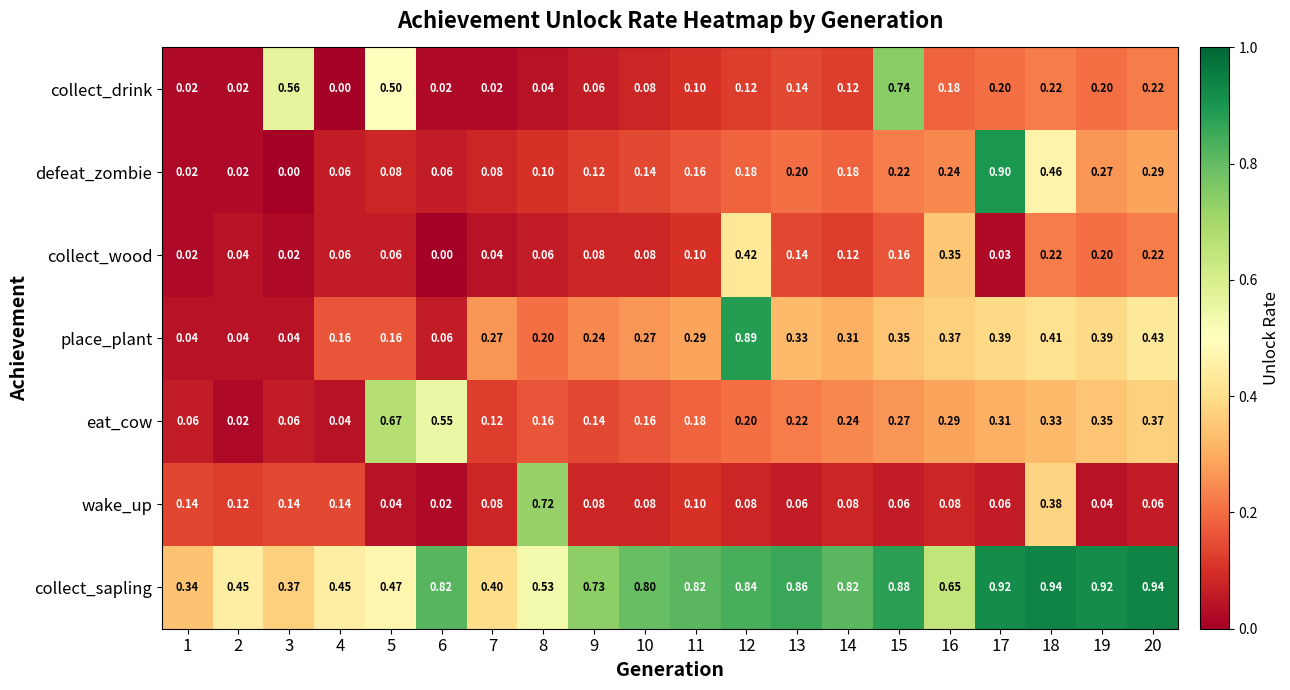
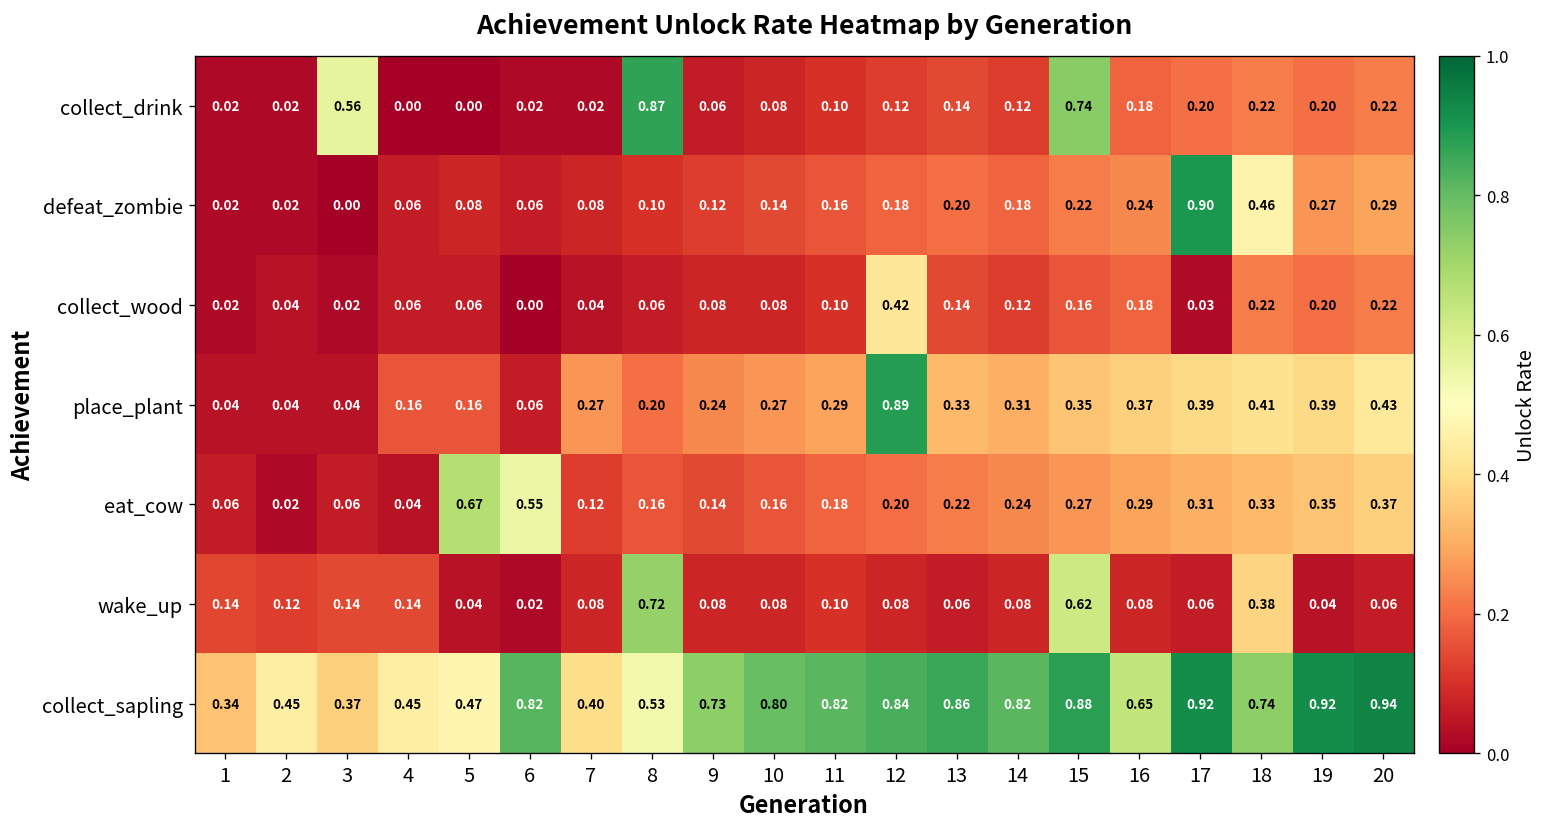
collect_drink, 5: 0.50 -> 0.00
collect_drink, 8: 0.04 -> 0.87
collect_wood, 16: 0.35 -> 0.18
wake_up, 15: 0.06 -> 0.62
collect_sapling, 18: 0.94 -> 0.74
